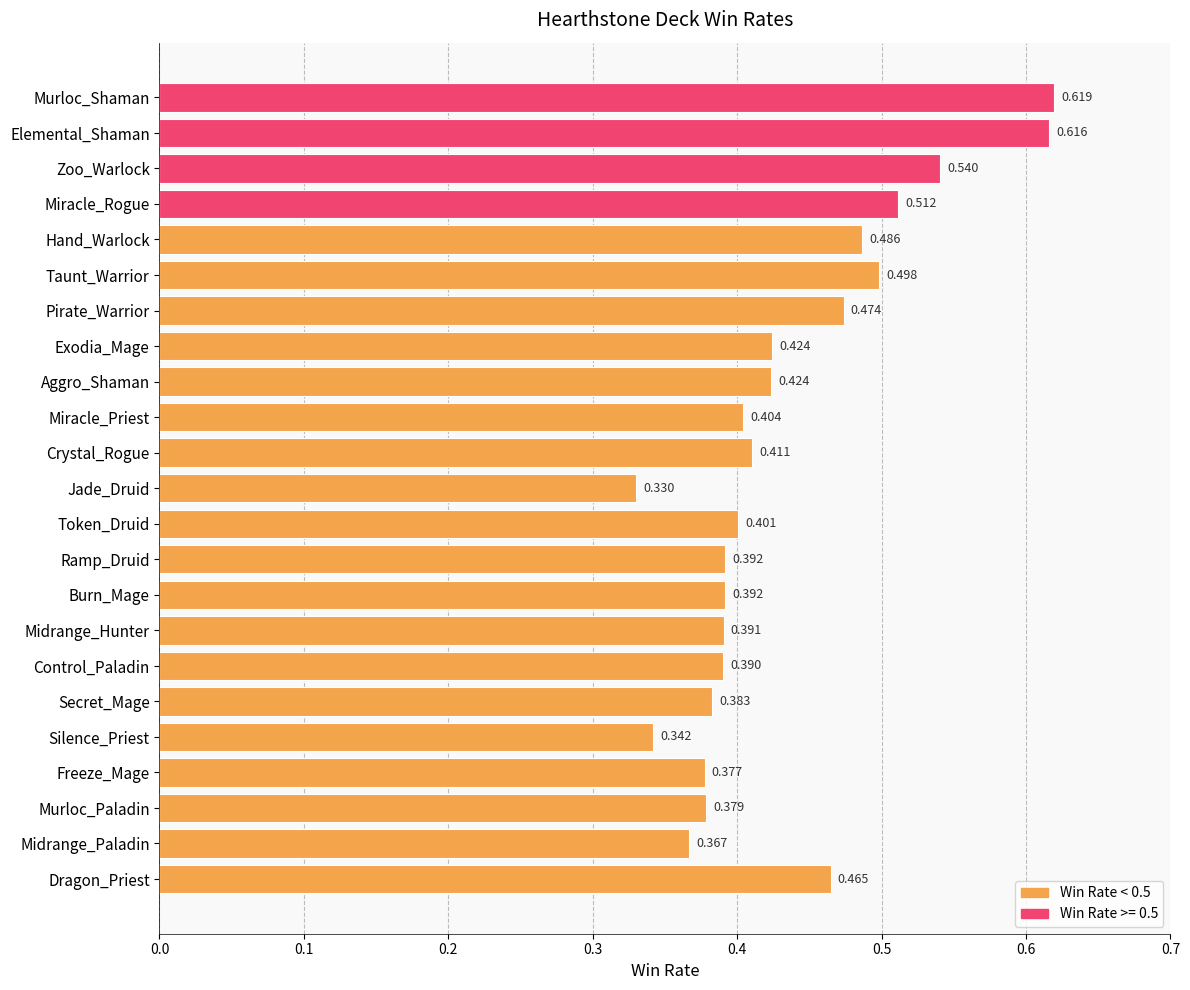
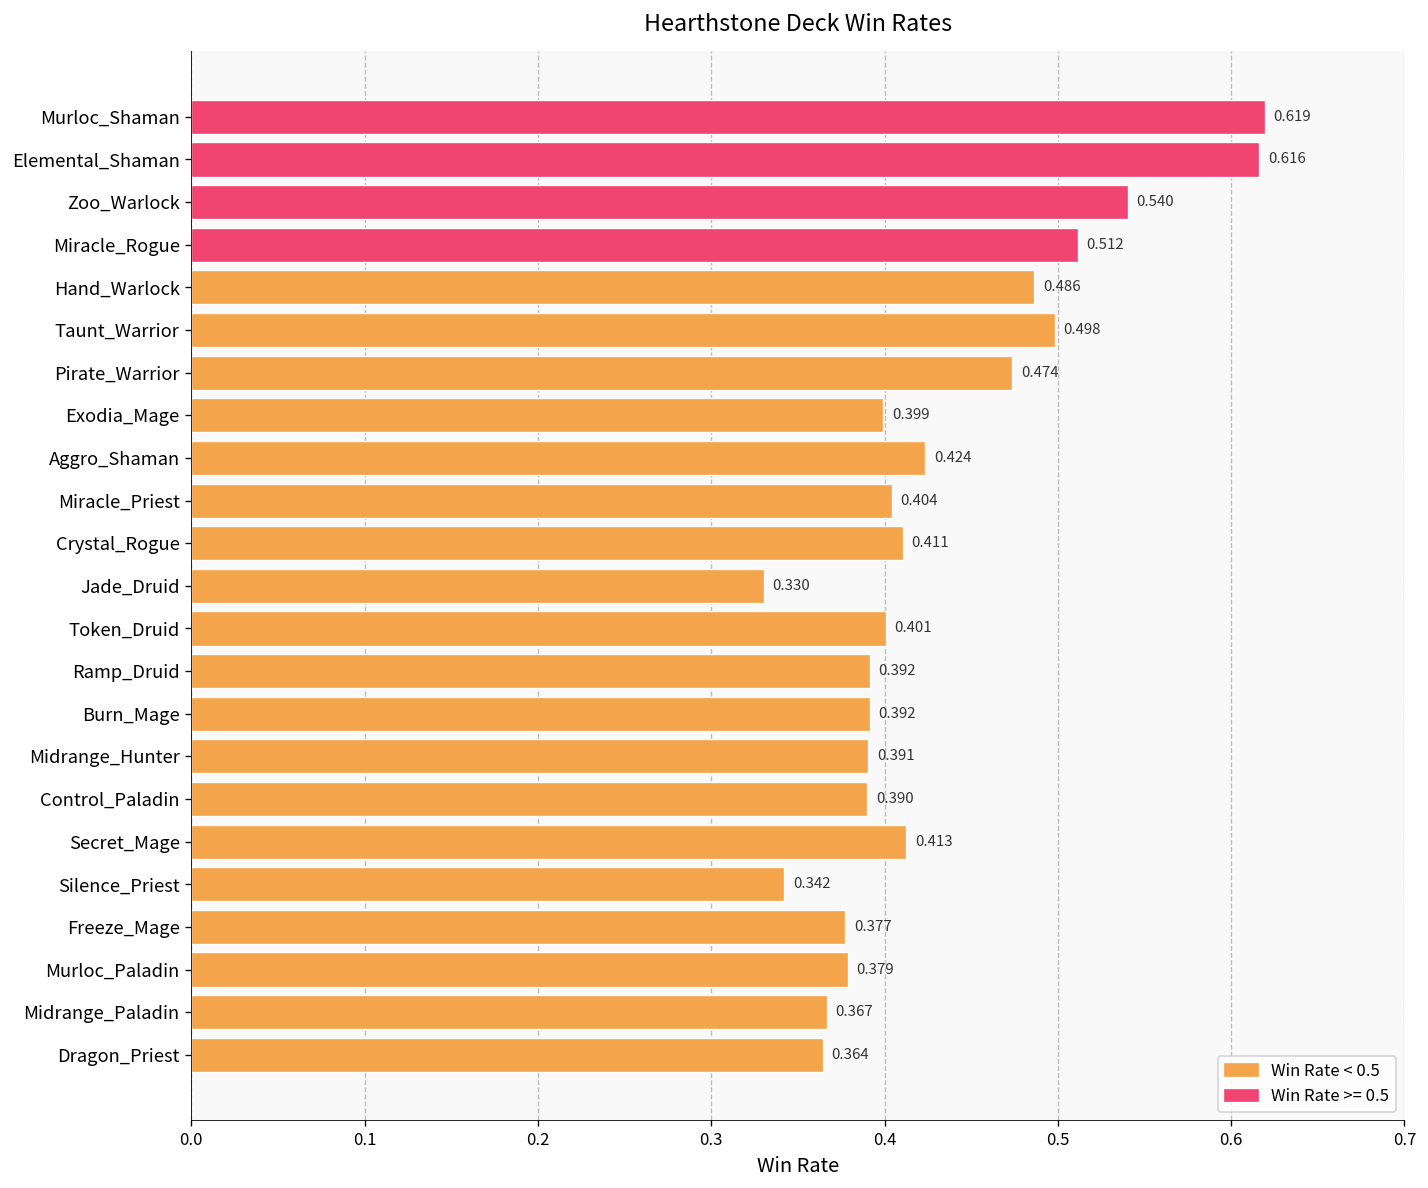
Exodia_Mage: 0.424 -> 0.399
Secret_Mage: 0.383 -> 0.413
Dragon_Priest: 0.465 -> 0.364
